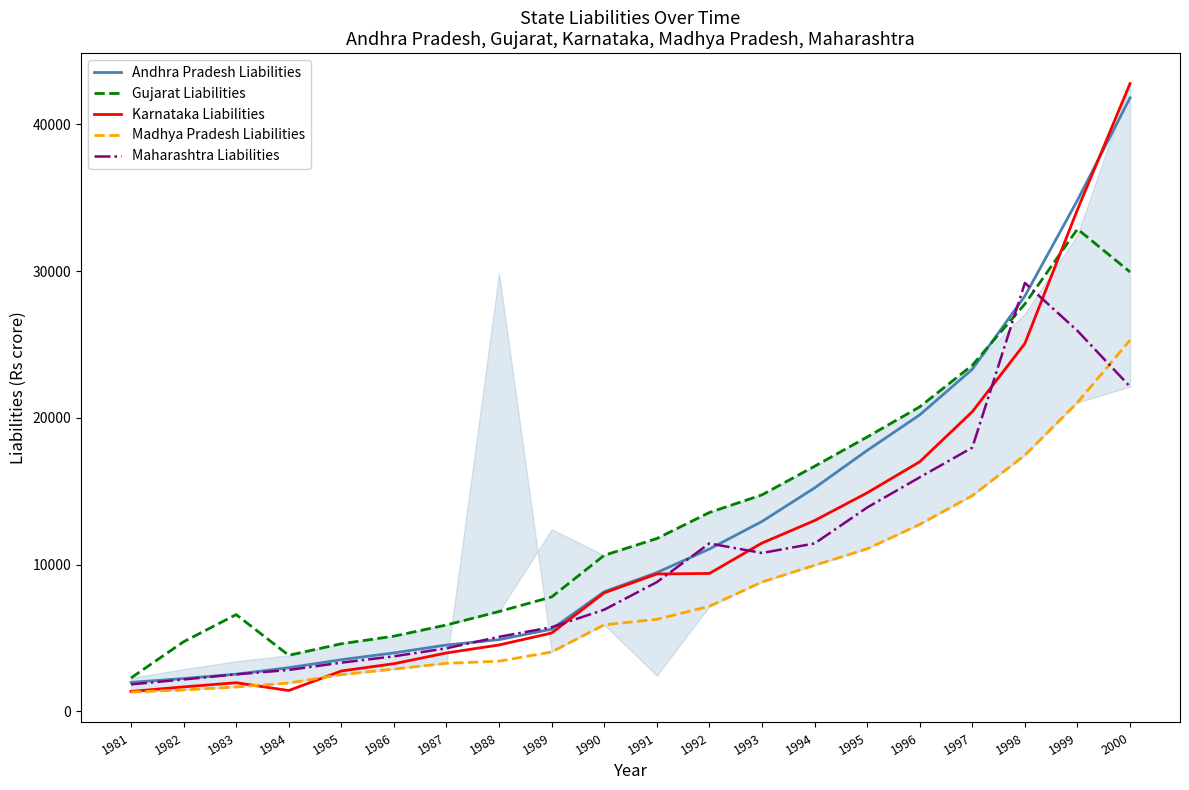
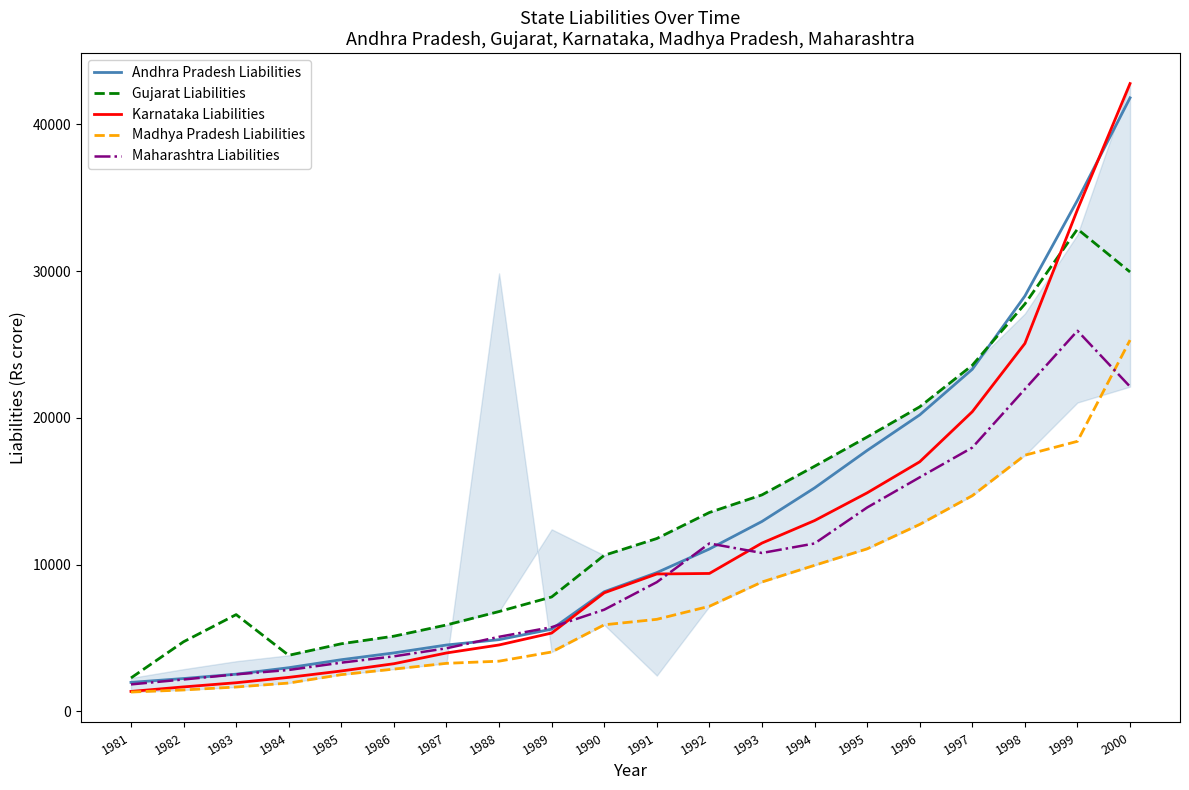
Karnataka Liabilities, 1984: 1400 -> 2300
Maharashtra Liabilities, 1998: 29200 -> 22000
Madhya Pradesh Liabilities, 1999: 21000 -> 18400
